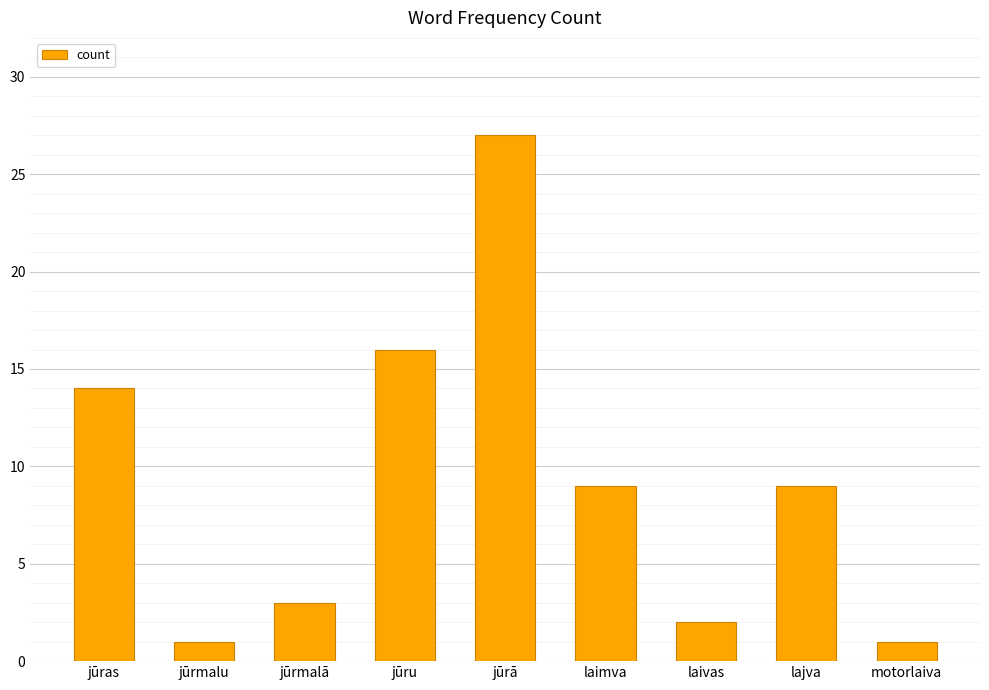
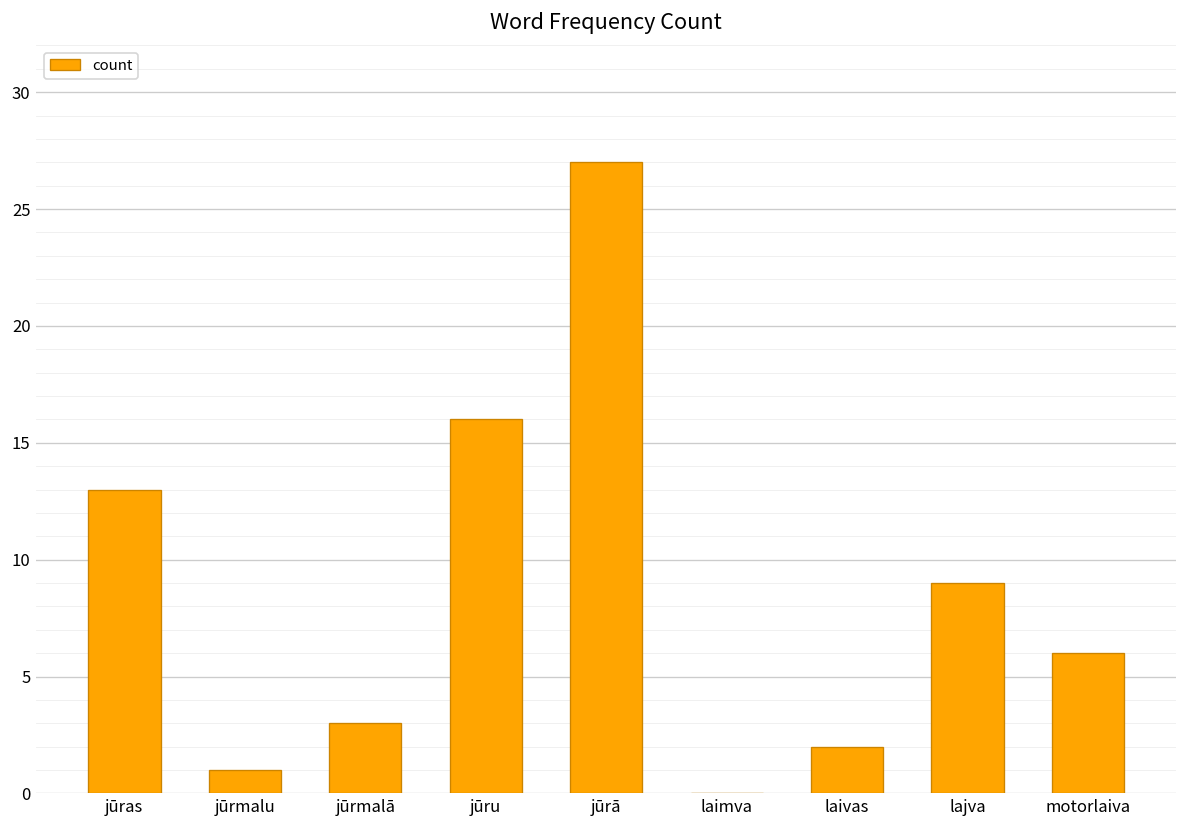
jūras: 14 -> 13
laimva: 9 -> 0
motorlaiva: 1 -> 6
